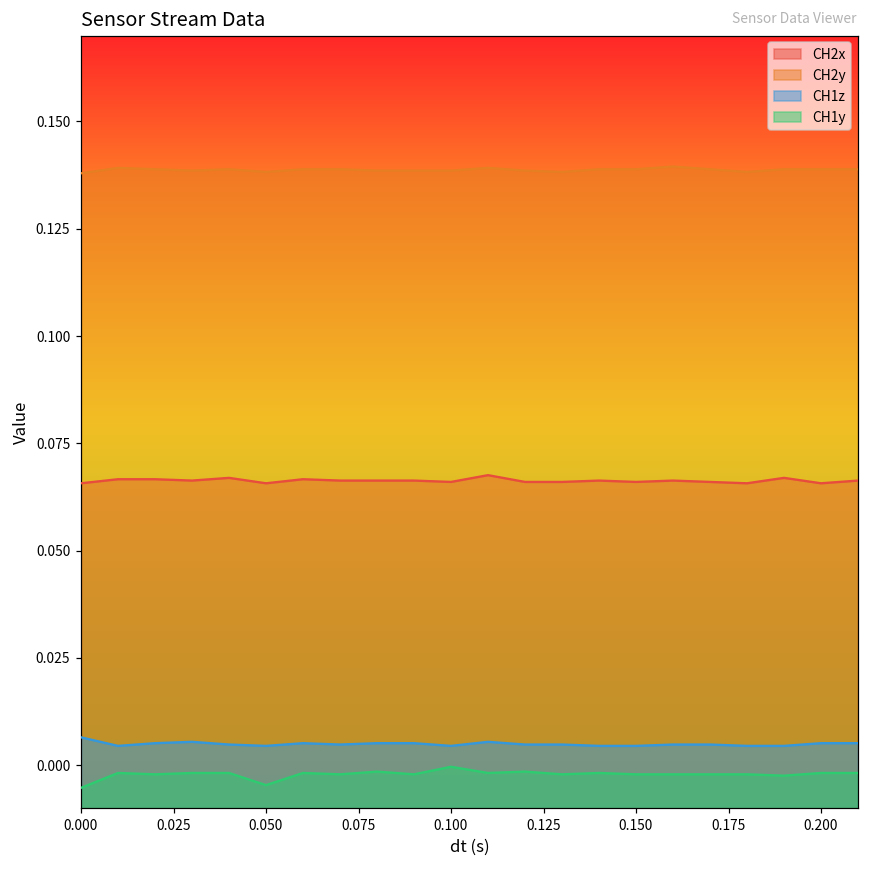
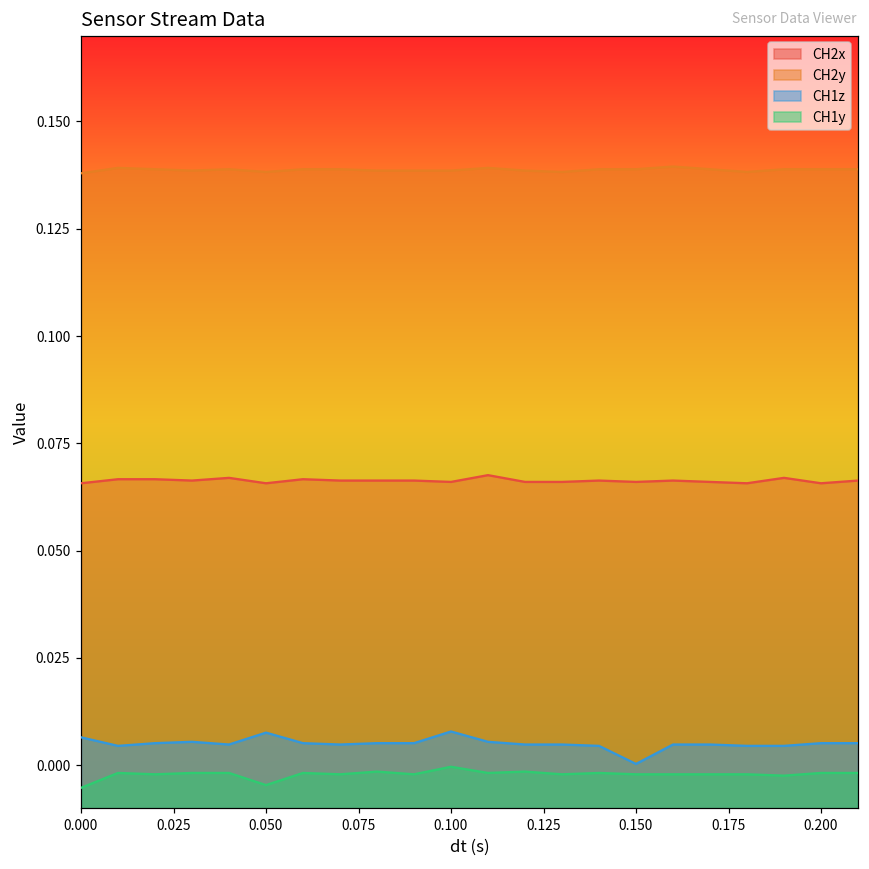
CH1z, 0.050: 0.005 -> 0.008
CH1z, 0.100: 0.005 -> 0.008
CH1z, 0.150: 0.005 -> 0.000
